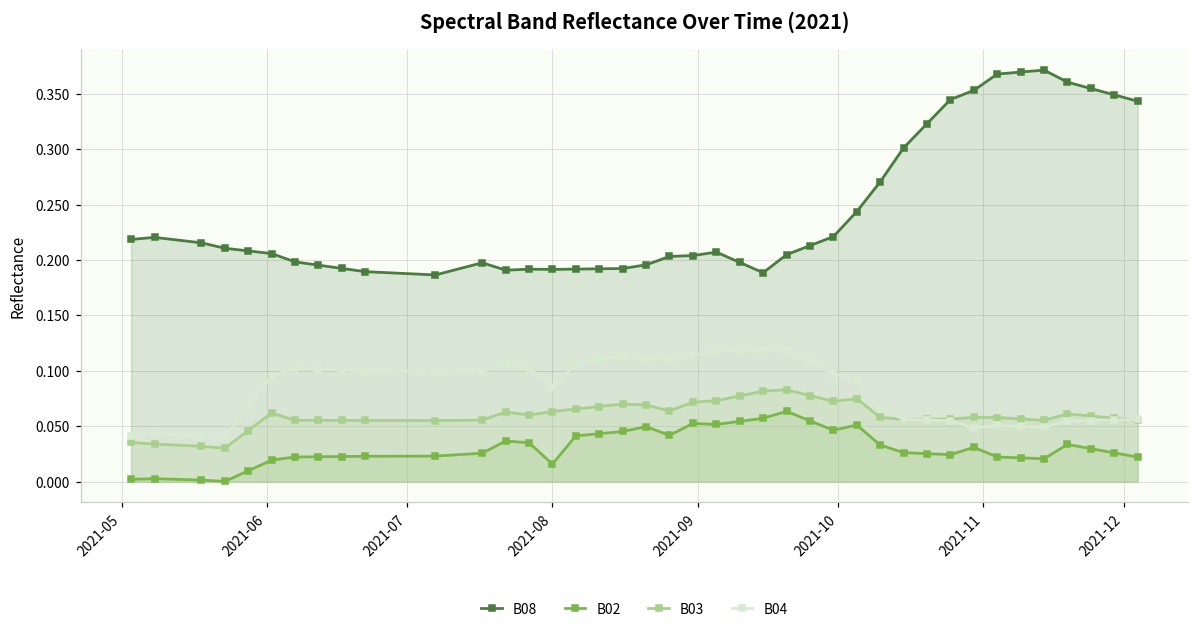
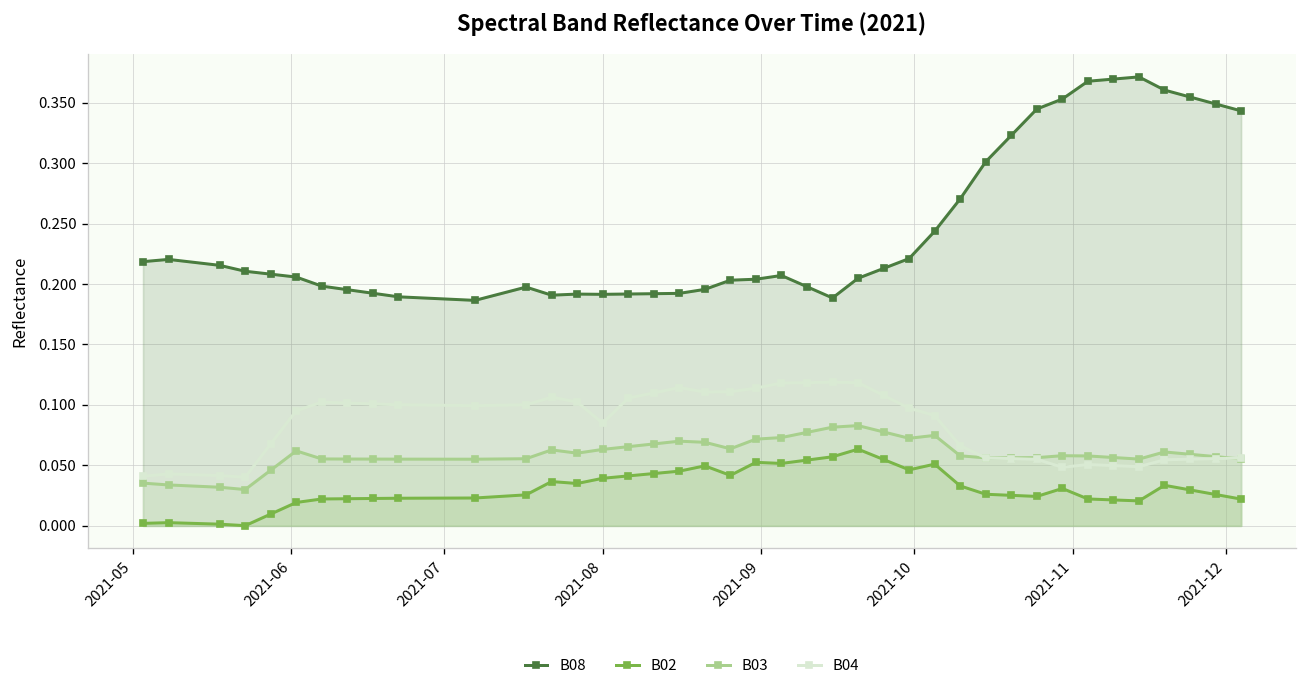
B02, 2021-08: 0.016 -> 0.039
